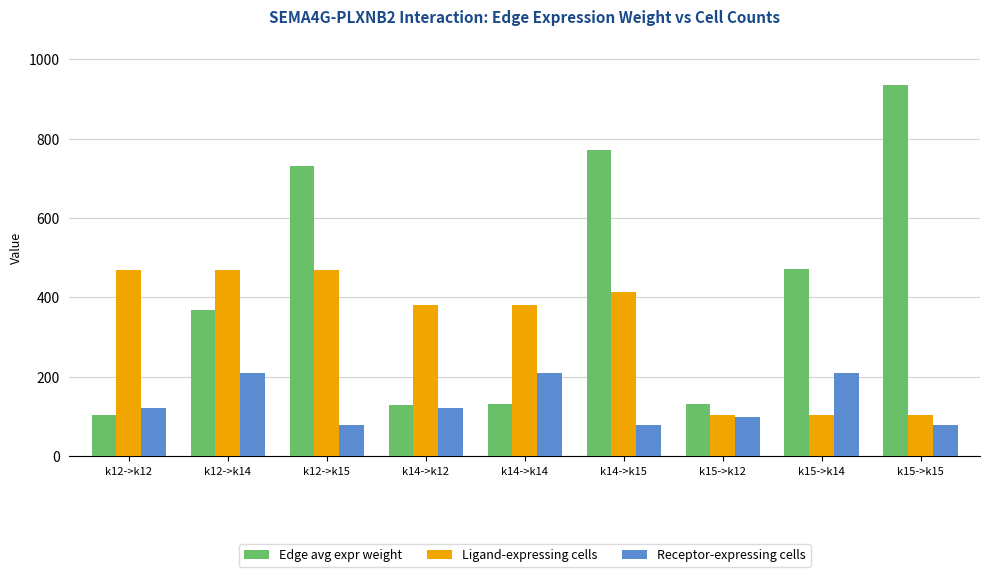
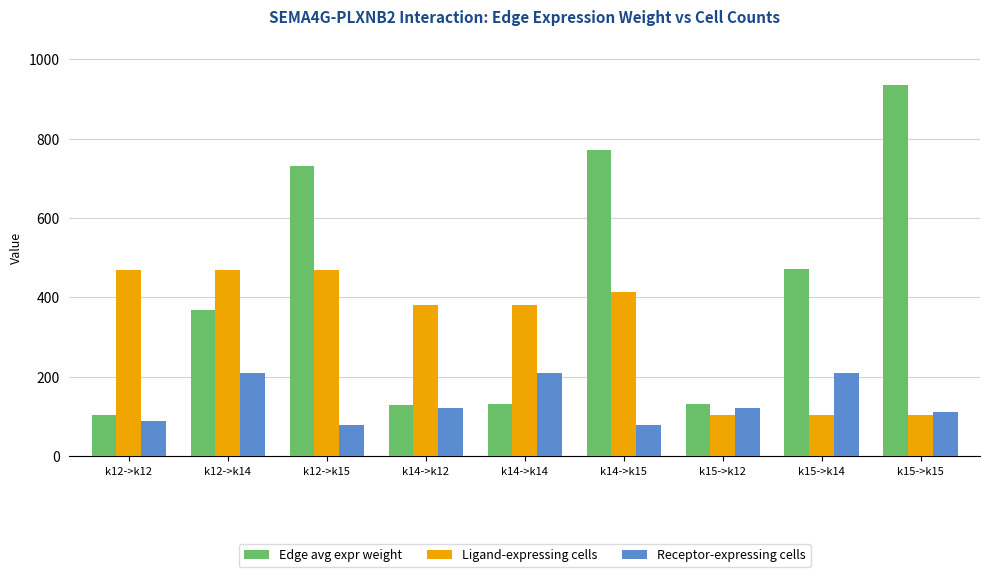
Receptor-expressing cells, k12->k12: 120 -> 90
Receptor-expressing cells, k15->k12: 100 -> 120
Receptor-expressing cells, k15->k15: 80 -> 110
